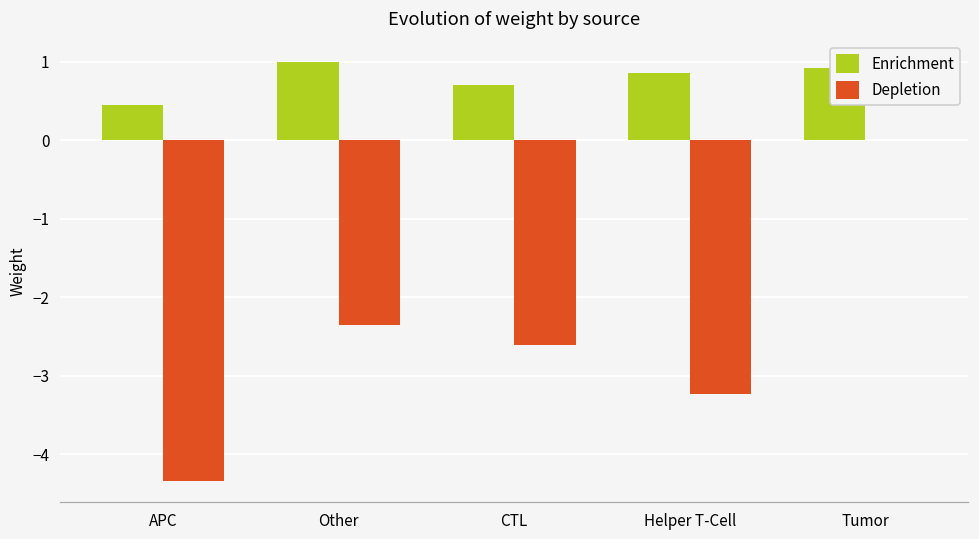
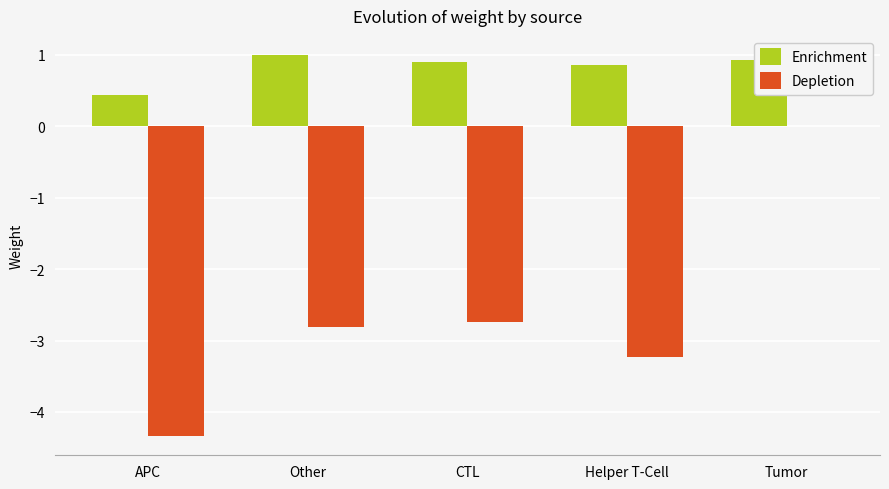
Depletion, Other: -2.3 -> -2.8
Enrichment, CTL: 0.7 -> 0.9
Depletion, CTL: -2.6 -> -2.7
